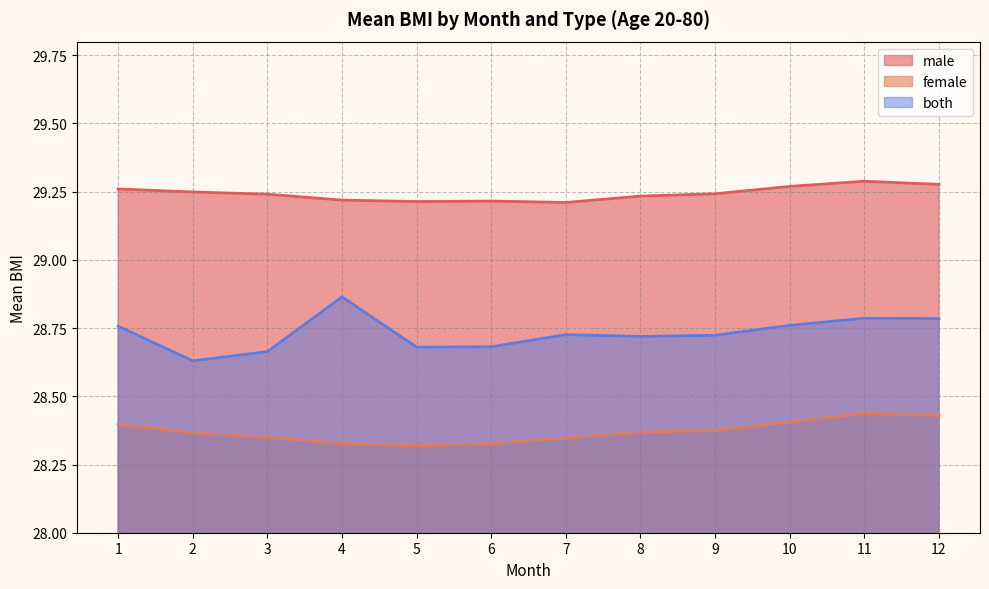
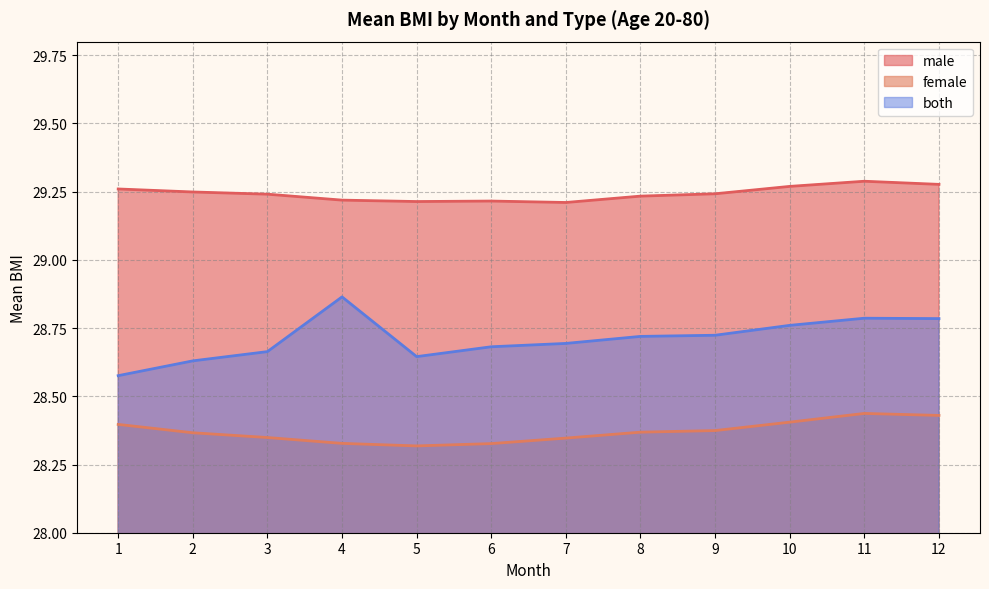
both, 1: 28.76 -> 28.58
both, 5: 28.68 -> 28.65
both, 7: 28.73 -> 28.69
